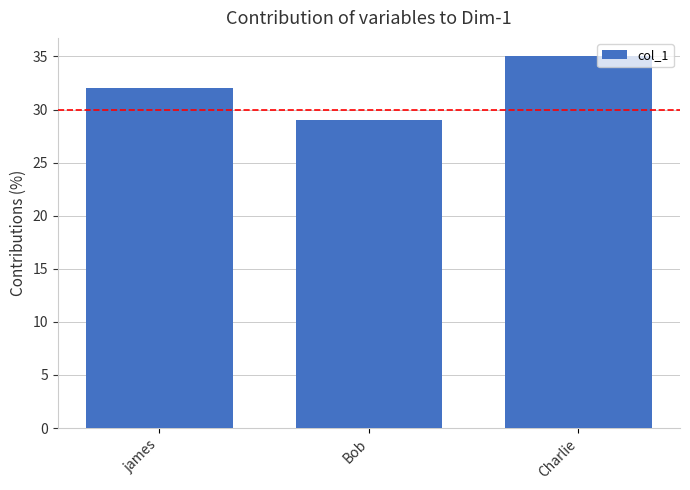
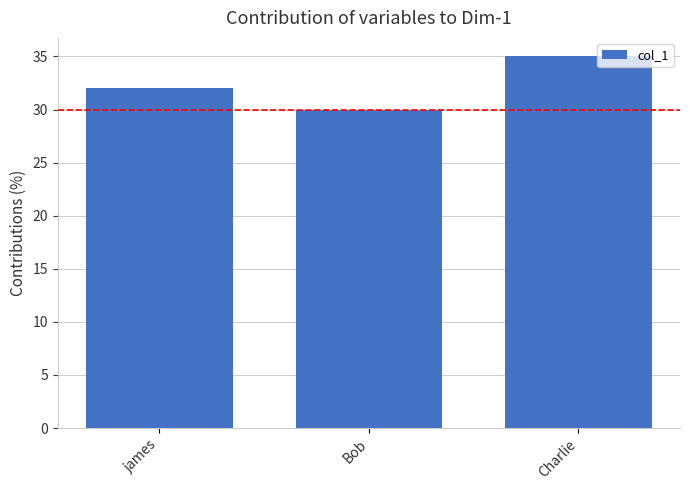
Bob: 29 -> 30
